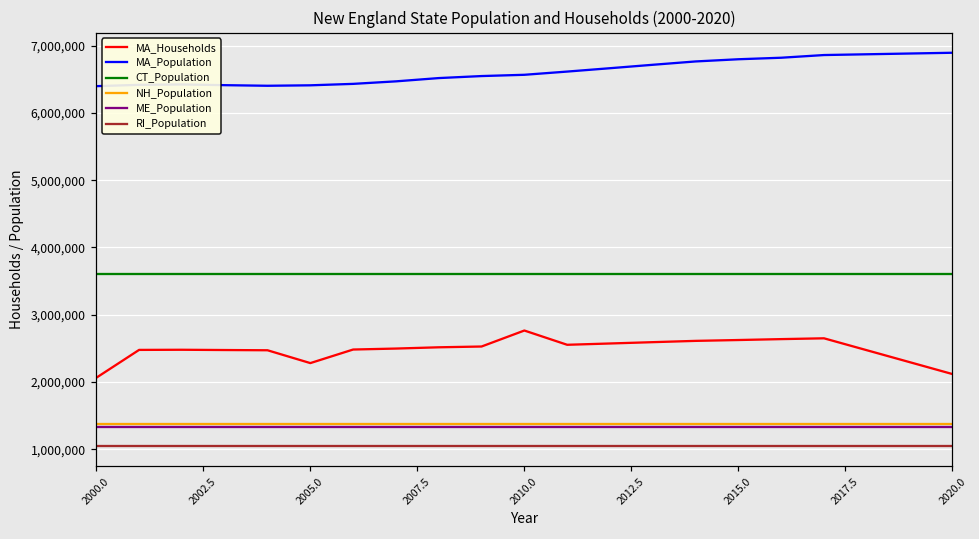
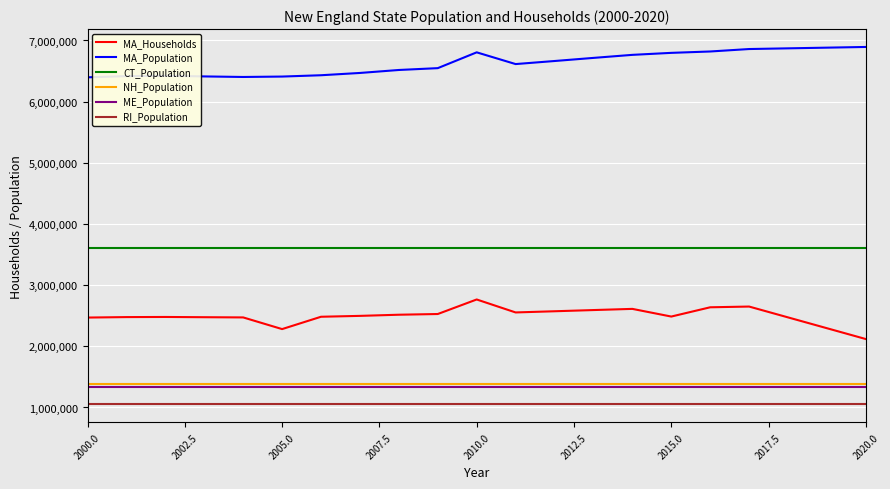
MA_Households, 2000.0: 2,100,000 -> 2,500,000
MA_Population, 2010.0: 6,600,000 -> 6,800,000
MA_Households, 2015.0: 2,600,000 -> 2,500,000
